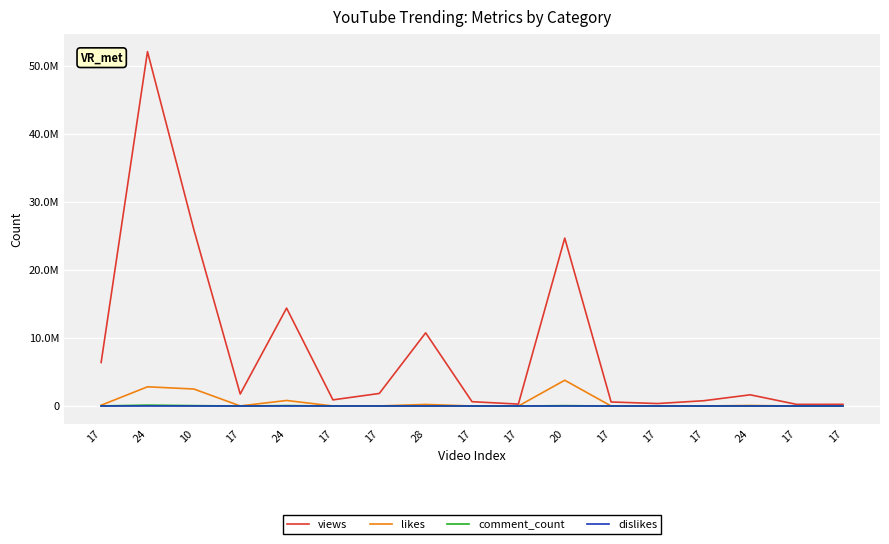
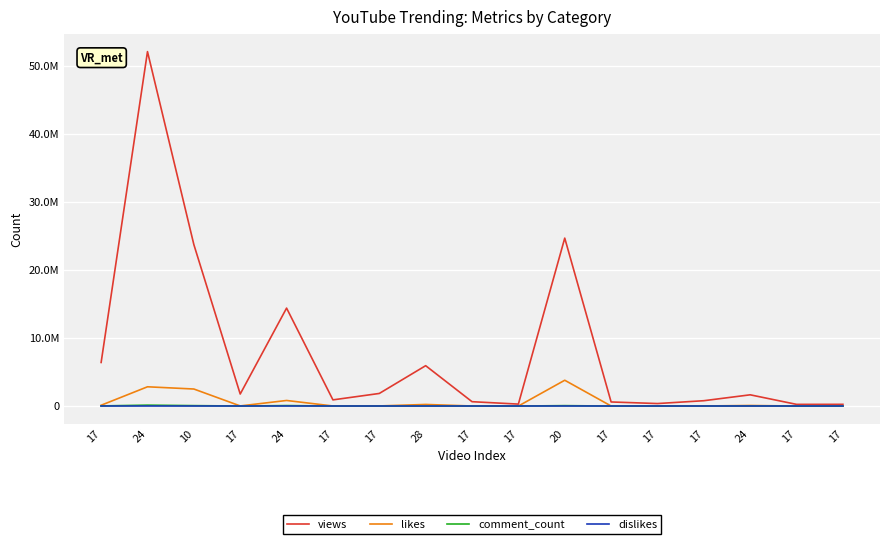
views, 10: 26000000 -> 24000000
views, 28: 11000000 -> 6000000
